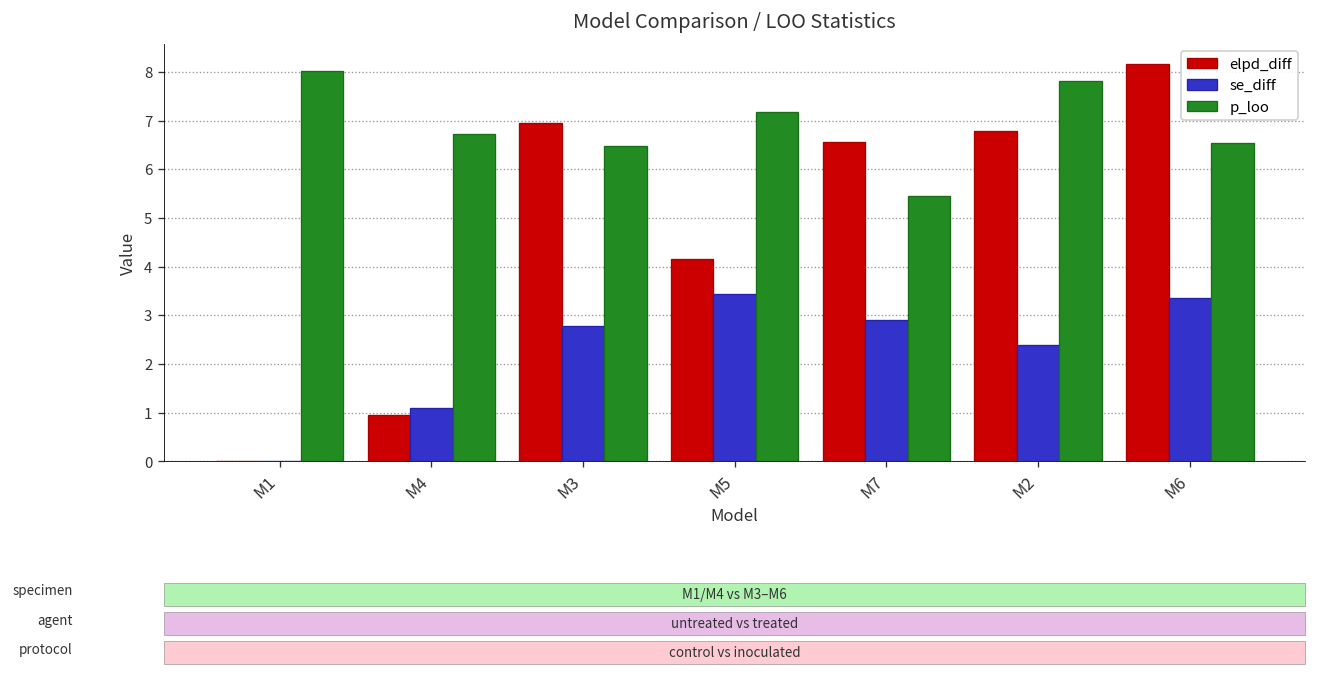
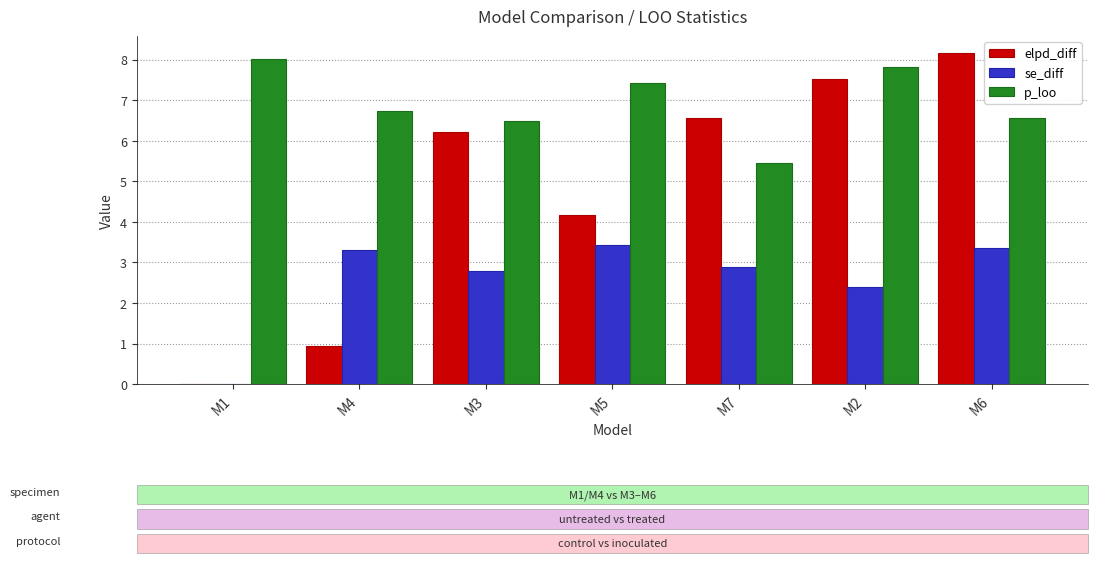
se_diff, M4: 1.1 -> 3.3
elpd_diff, M3: 6.9 -> 6.2
p_loo, M5: 7.2 -> 7.4
elpd_diff, M2: 6.8 -> 7.5
